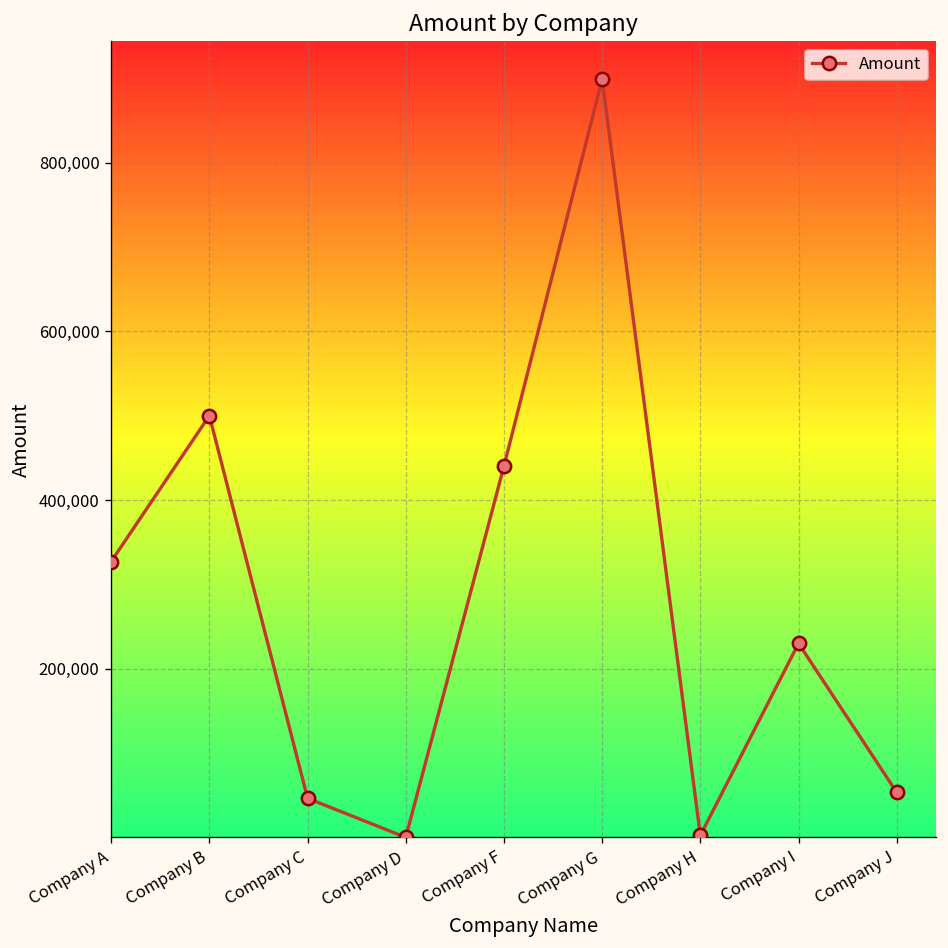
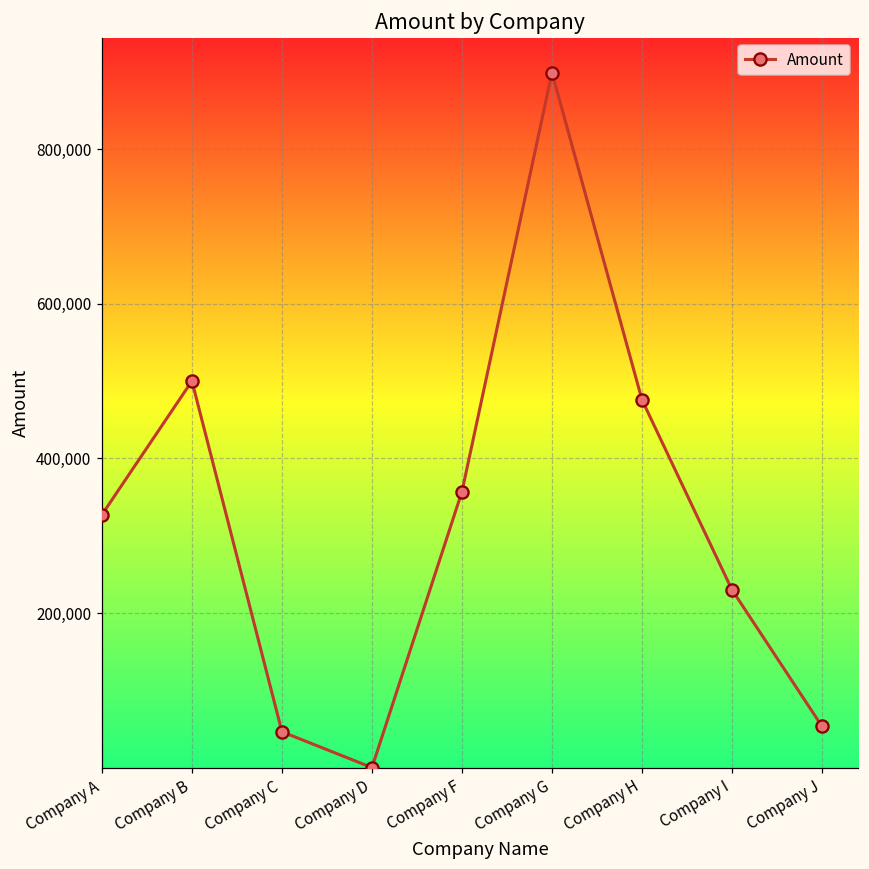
Company F: 440,000 -> 360,000
Company H: 0 -> 480,000
